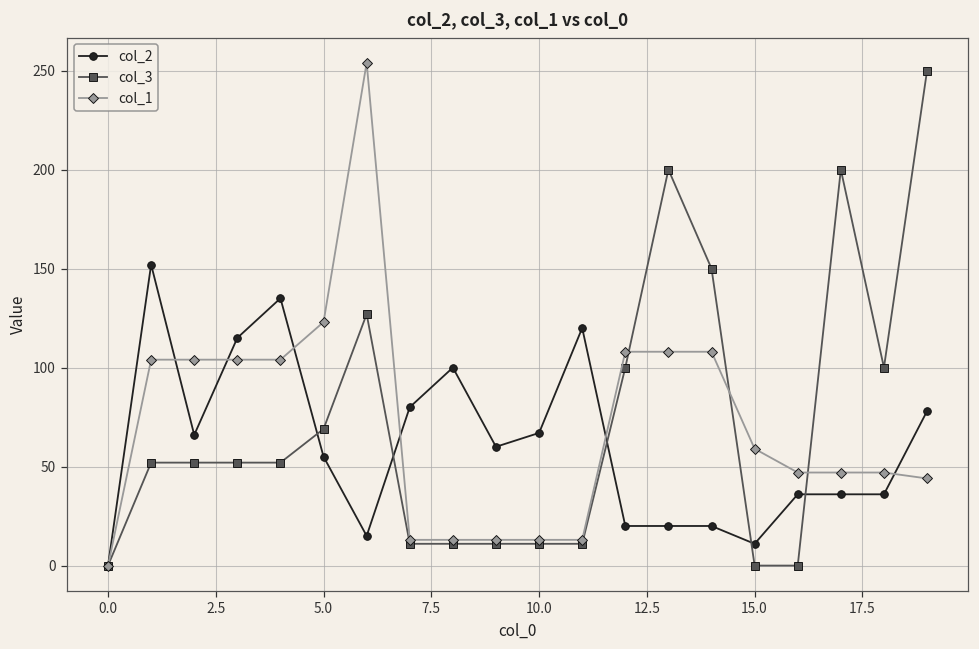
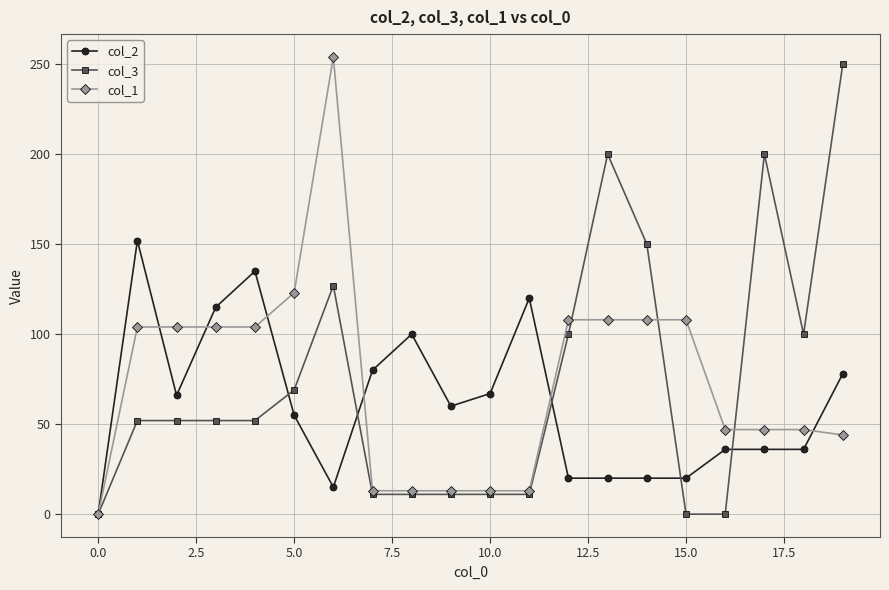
col_2, 15.0: 11 -> 20
col_1, 15.0: 59 -> 108
